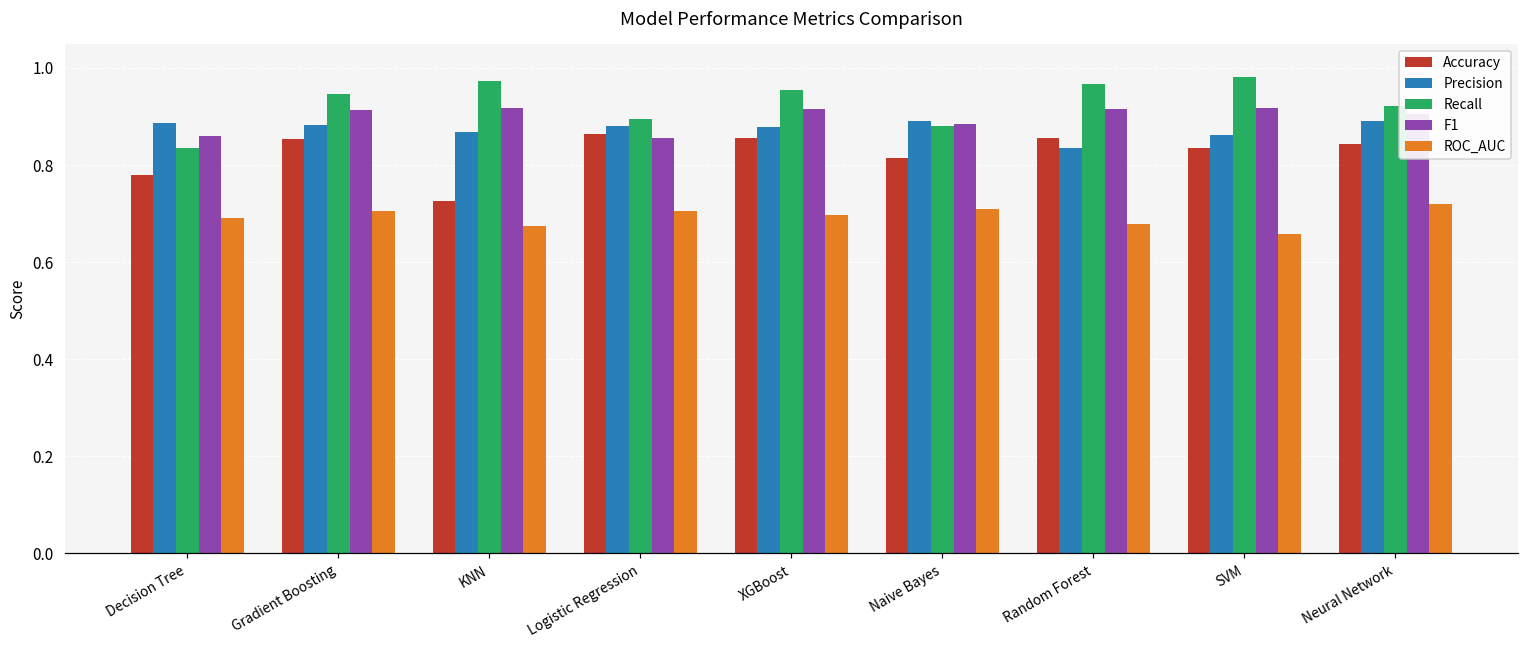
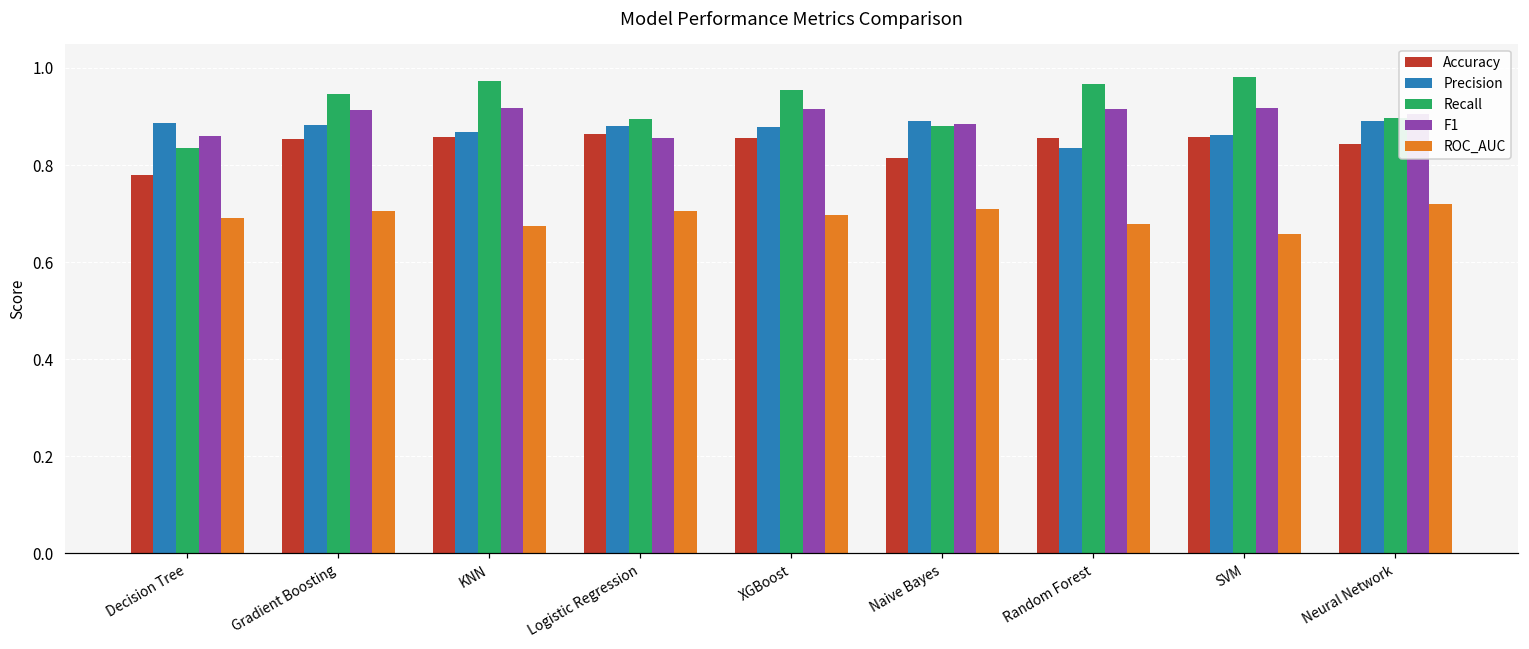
Accuracy, KNN: 0.73 -> 0.86
Accuracy, SVM: 0.83 -> 0.86
Recall, Neural Network: 0.92 -> 0.90
